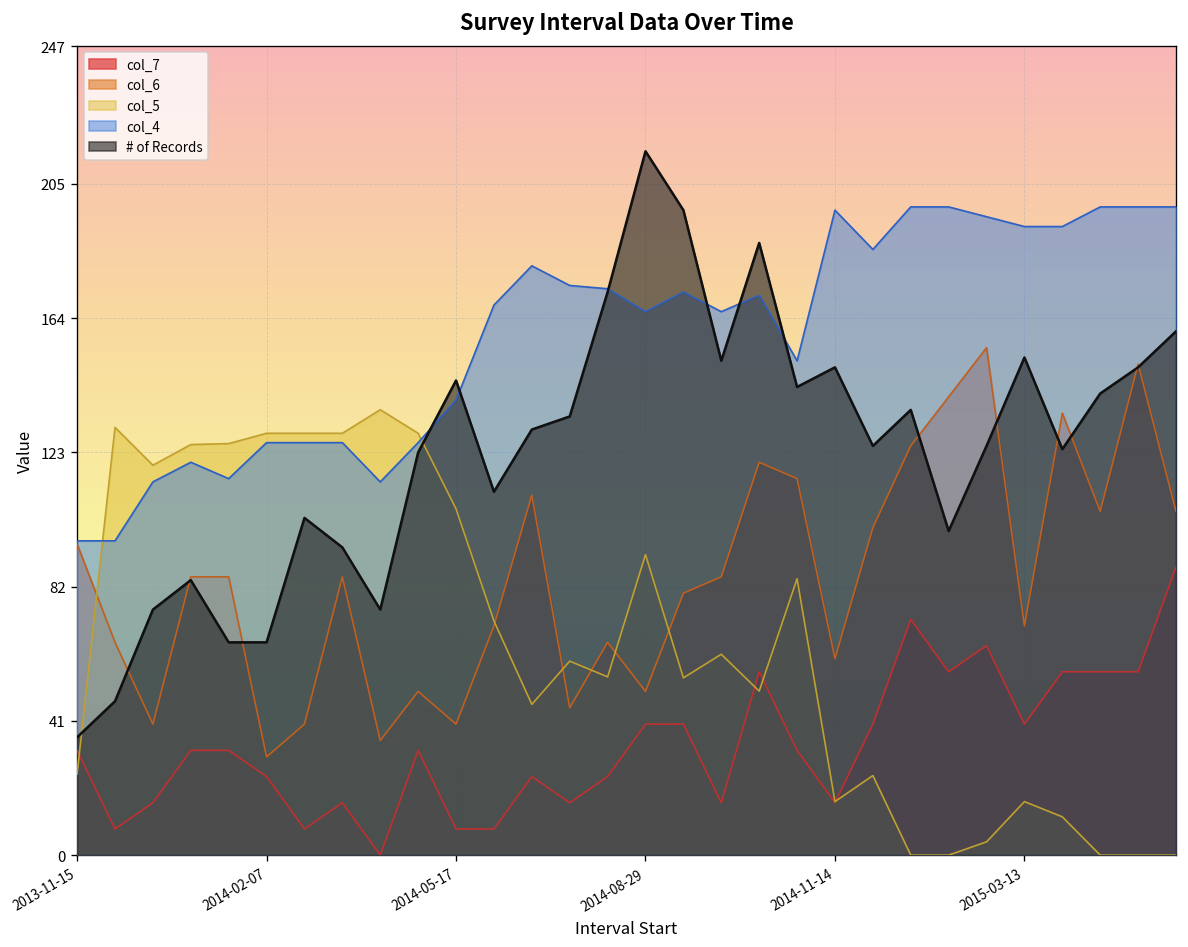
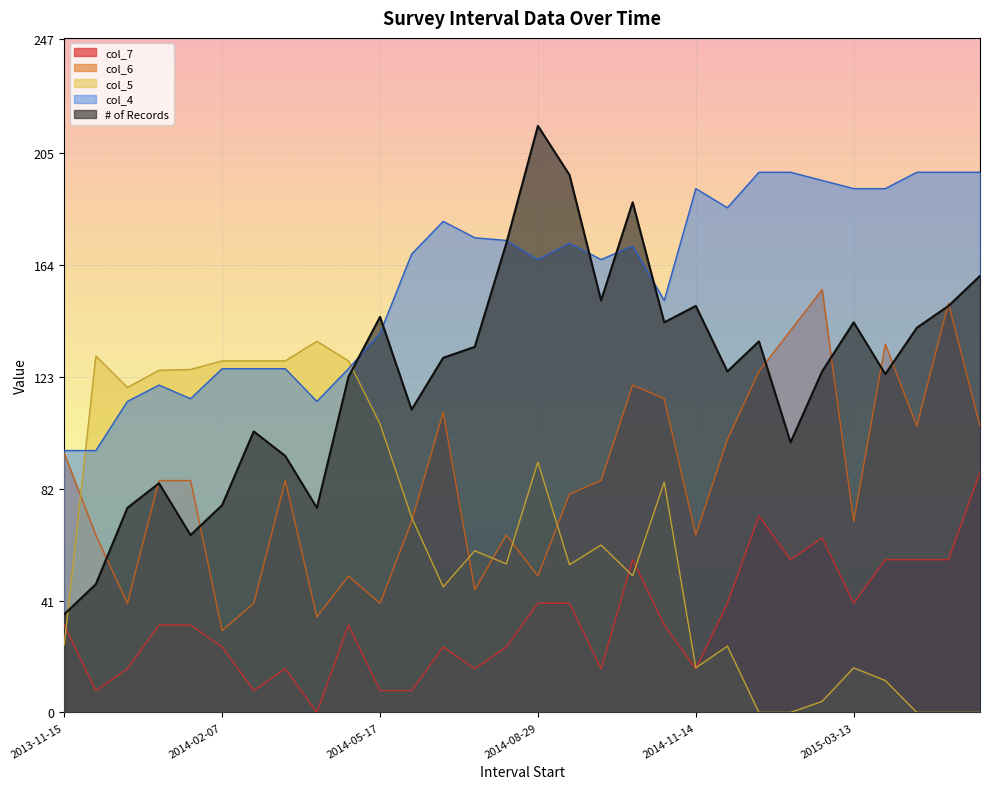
# of Records, 2014-02-07: 65 -> 76
col_6, 2014-11-14: 60 -> 65
col_4, 2014-11-14: 197 -> 192
# of Records, 2015-03-13: 152 -> 143
